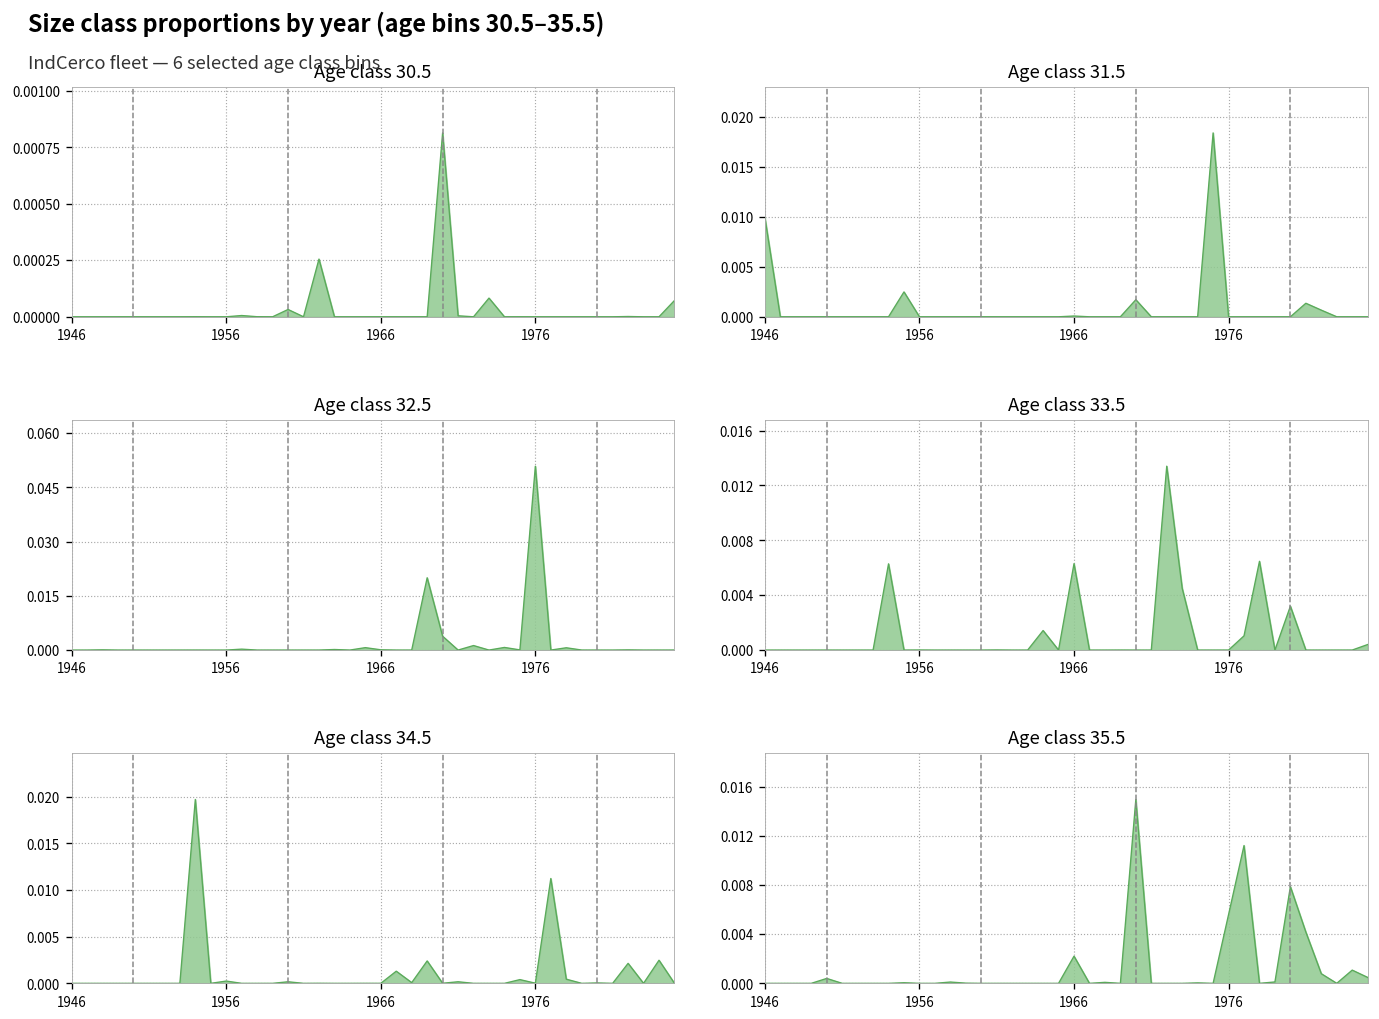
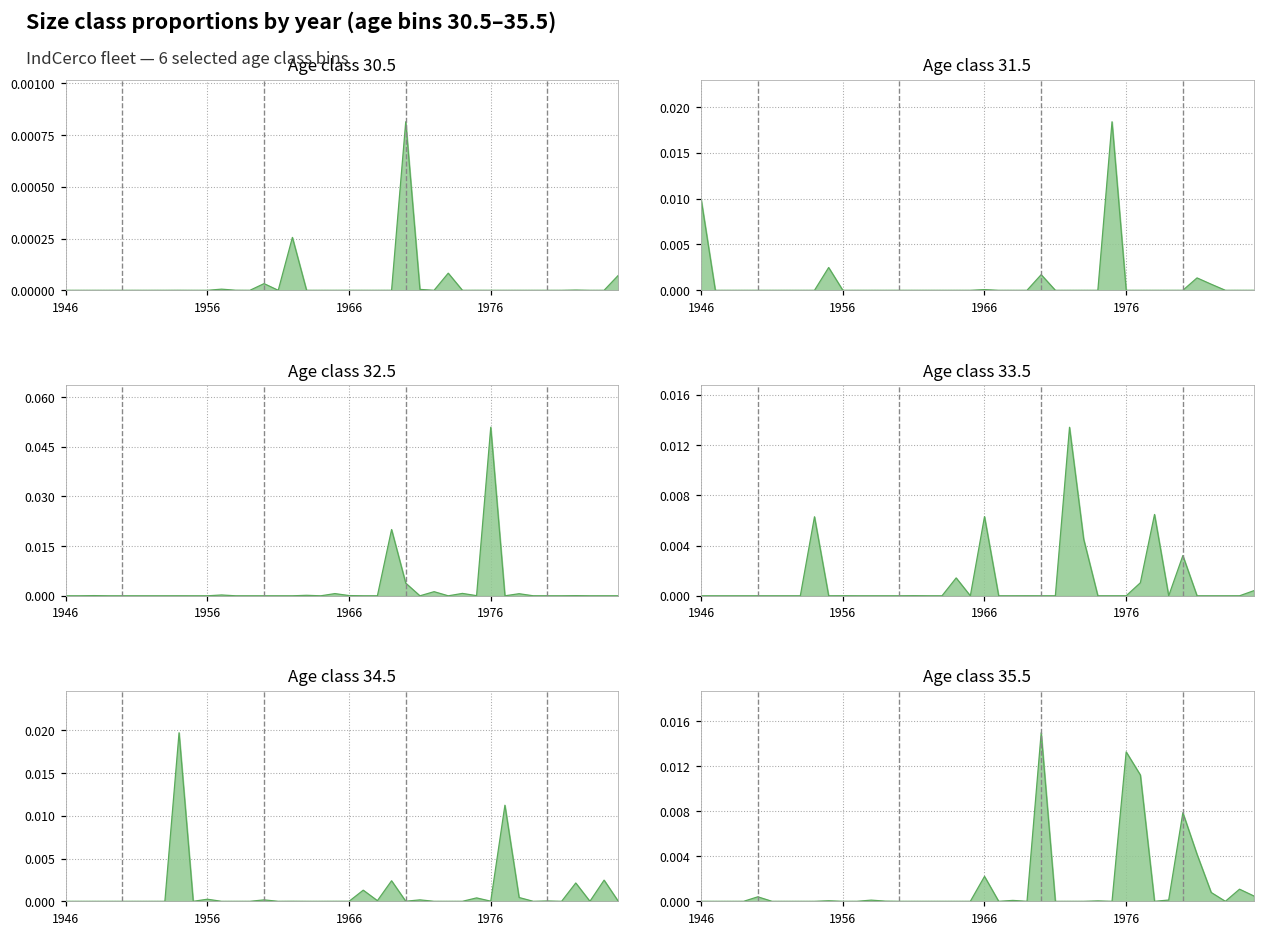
Age class 35.5, 1976: 0.0056 -> 0.0133
